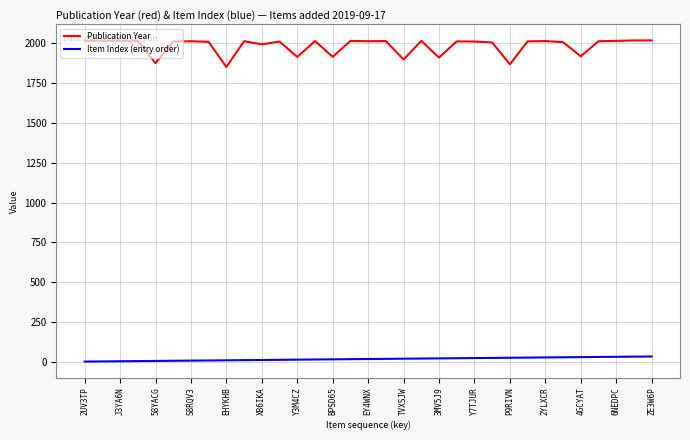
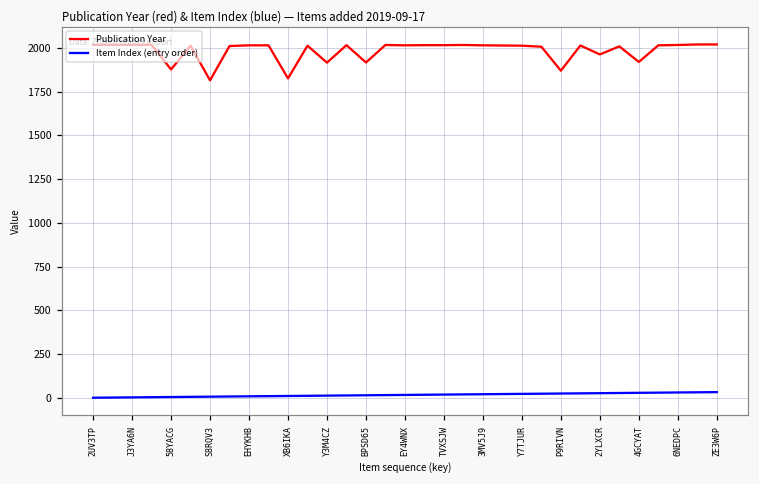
Publication Year, S8RQV3: 2010 -> 1810
Publication Year, EHYKHB: 1850 -> 2010
Publication Year, XB6IKA: 1990 -> 1830
Publication Year, TVXSJW: 1900 -> 2020
Publication Year, 3MV5J9: 1910 -> 2010
Publication Year, 2YLXCR: 2020 -> 1960
